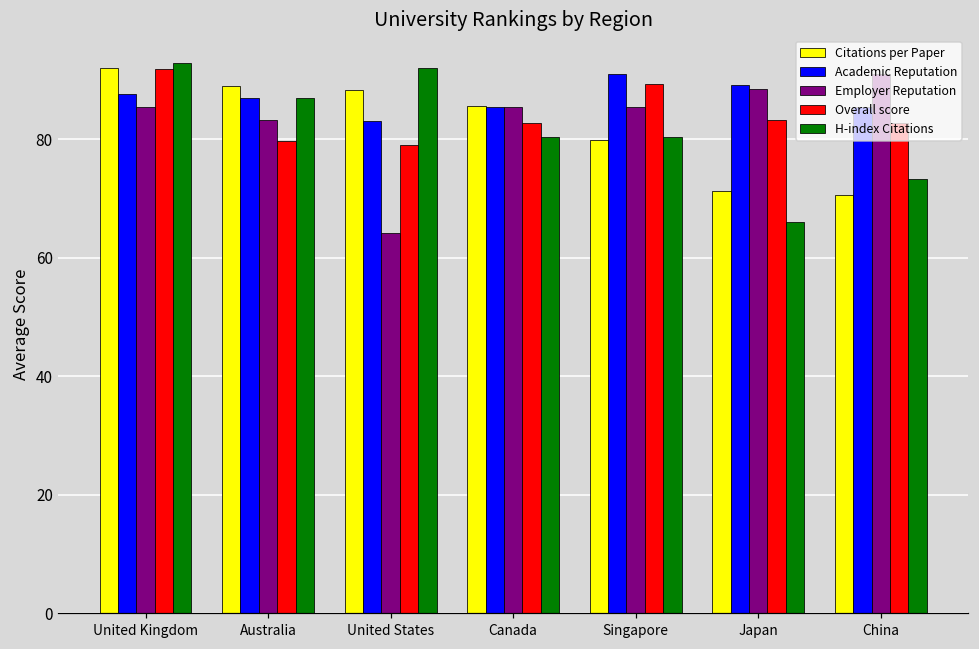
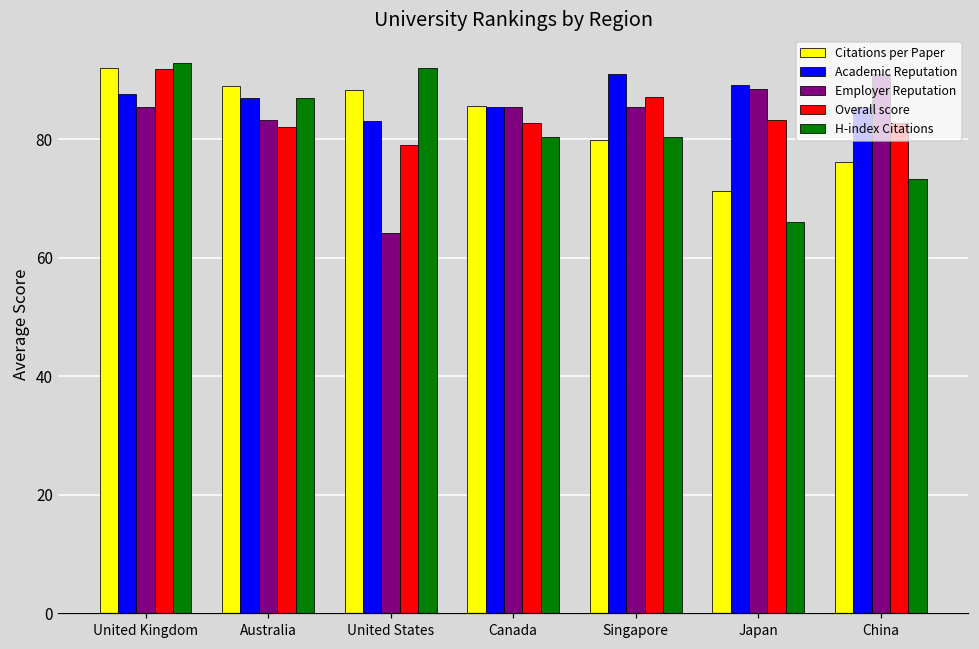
Overall score, Australia: 80 -> 82
Overall score, Singapore: 89 -> 87
Citations per Paper, China: 71 -> 76
